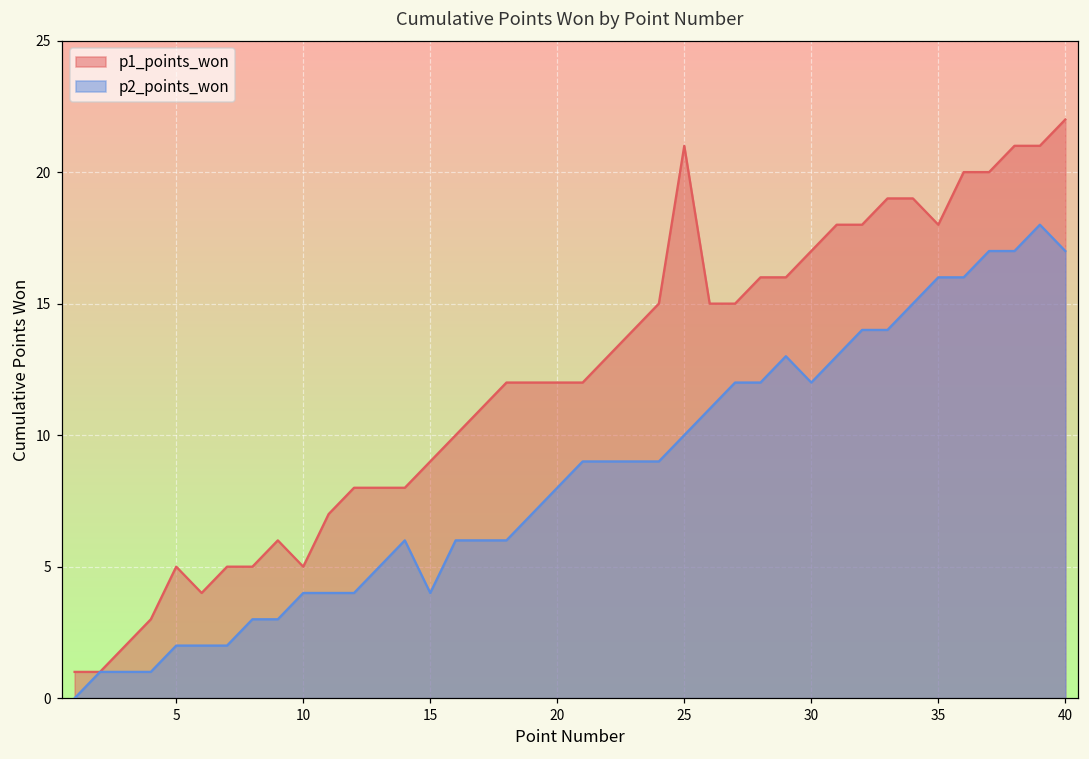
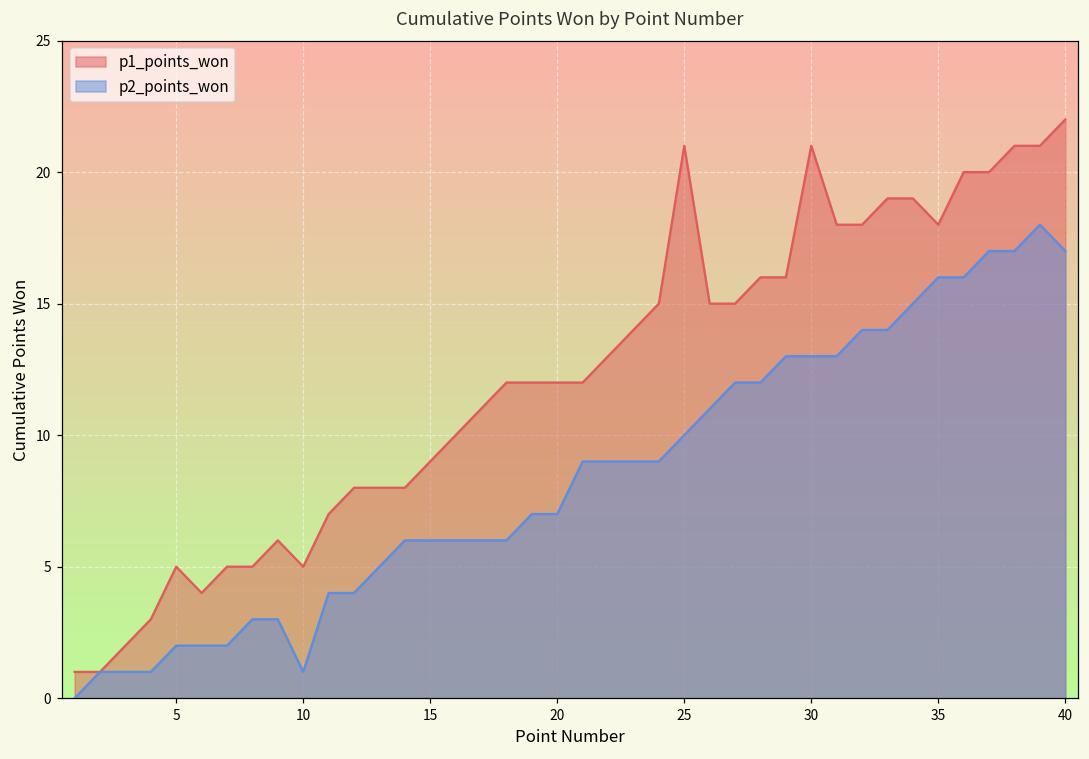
p2_points_won, 10: 4 -> 1
p2_points_won, 15: 4 -> 6
p2_points_won, 20: 8 -> 7
p1_points_won, 30: 17 -> 21
p2_points_won, 30: 12 -> 13
